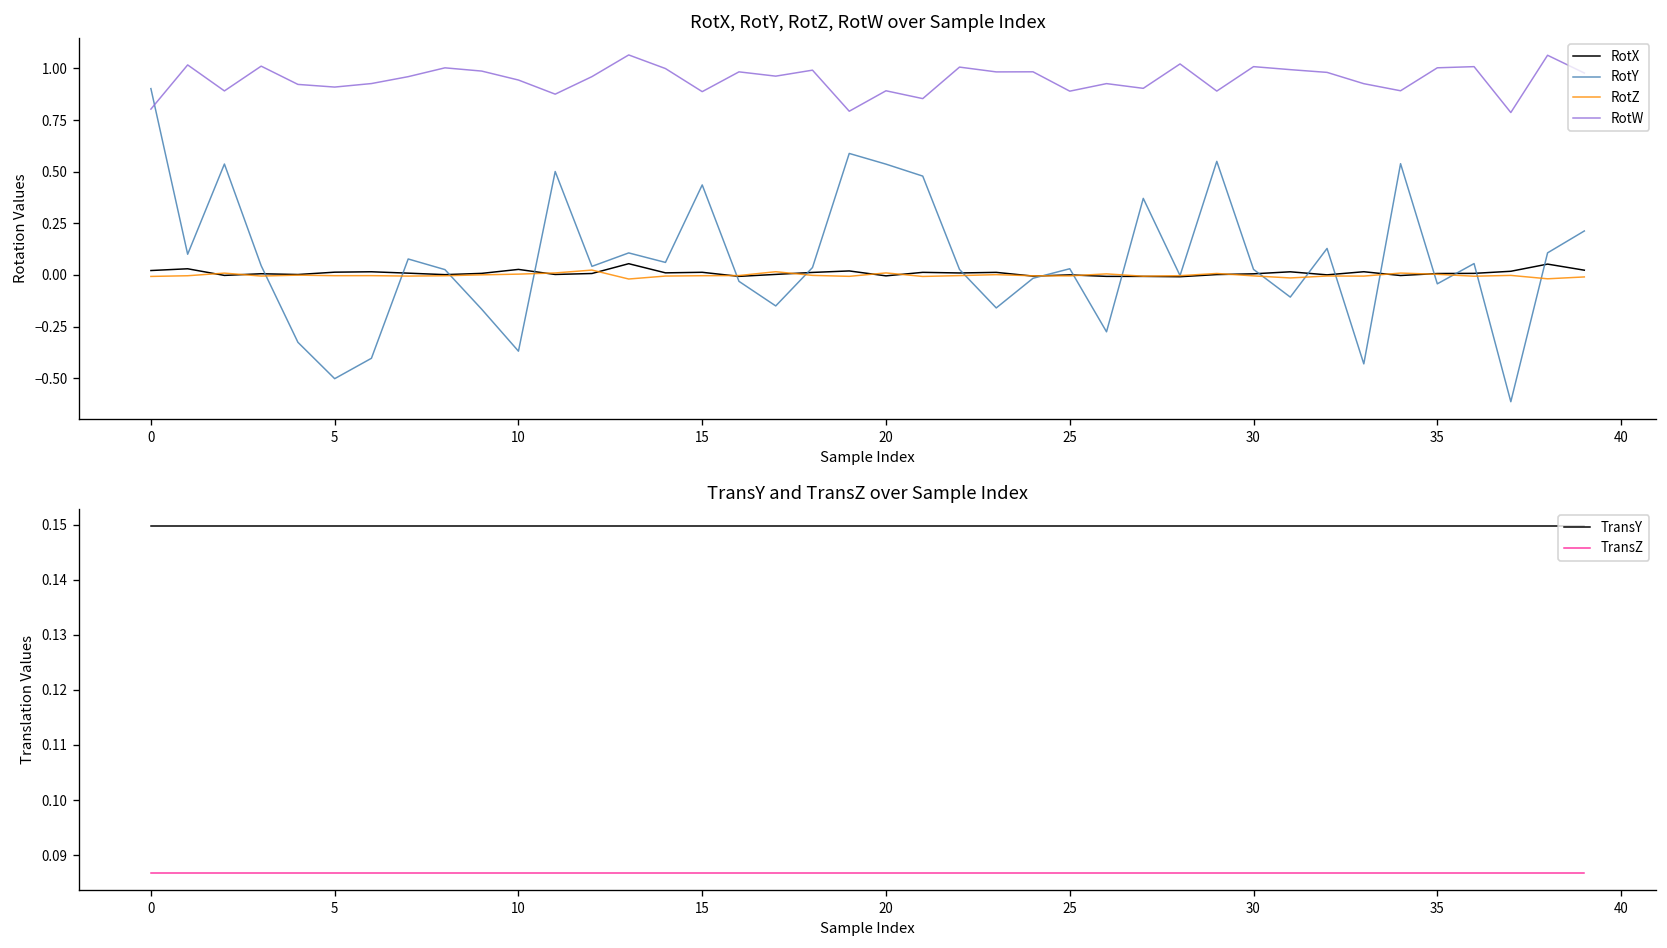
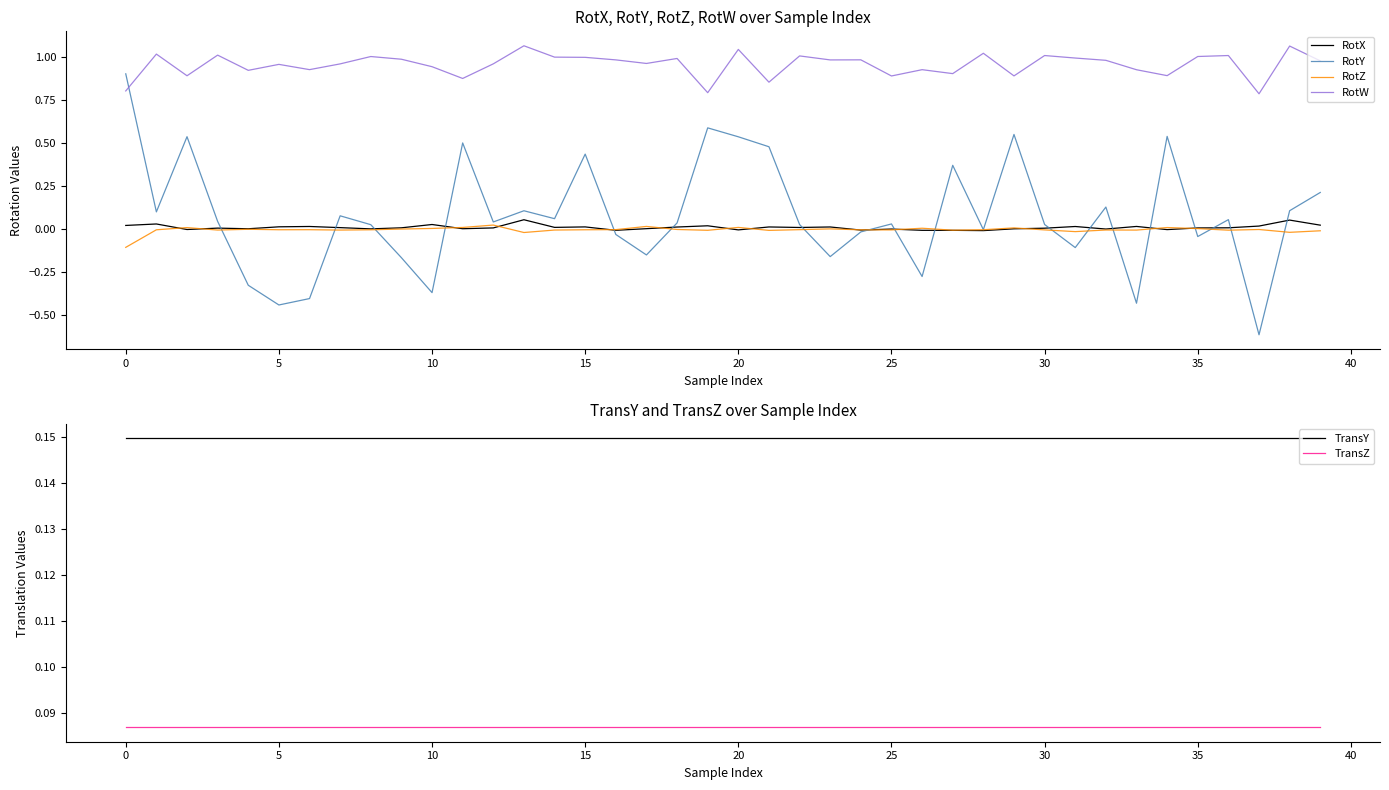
RotX, RotY, RotZ, RotW over Sample Index, RotZ, 0: -0.01 -> -0.11
RotX, RotY, RotZ, RotW over Sample Index, RotY, 5: -0.50 -> -0.44
RotX, RotY, RotZ, RotW over Sample Index, RotW, 5: 0.91 -> 0.96
RotX, RotY, RotZ, RotW over Sample Index, RotW, 15: 0.89 -> 1.00
RotX, RotY, RotZ, RotW over Sample Index, RotW, 20: 0.89 -> 1.04
